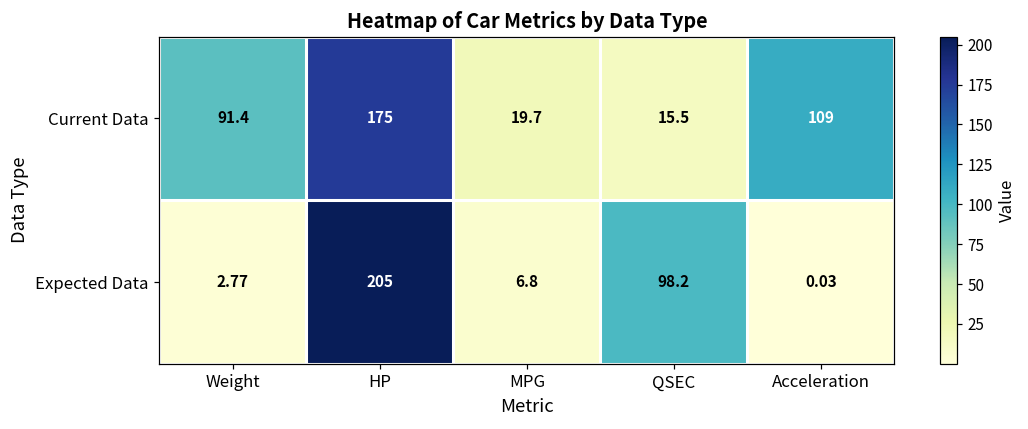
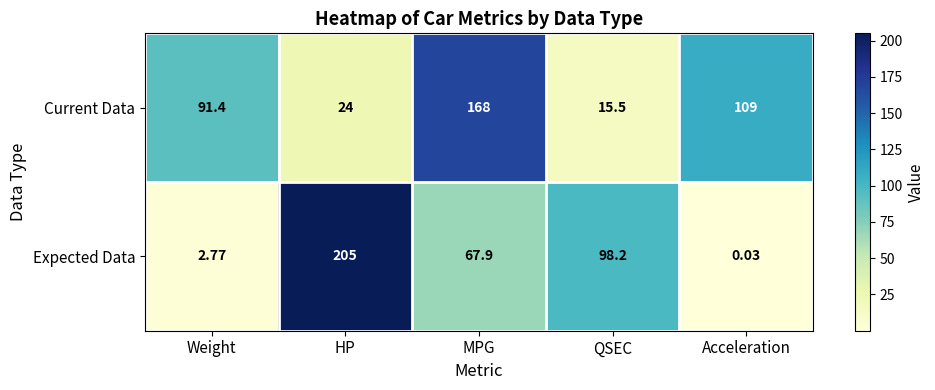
Current Data, HP: 175 -> 24
Current Data, MPG: 19.7 -> 168
Expected Data, MPG: 6.8 -> 67.9
